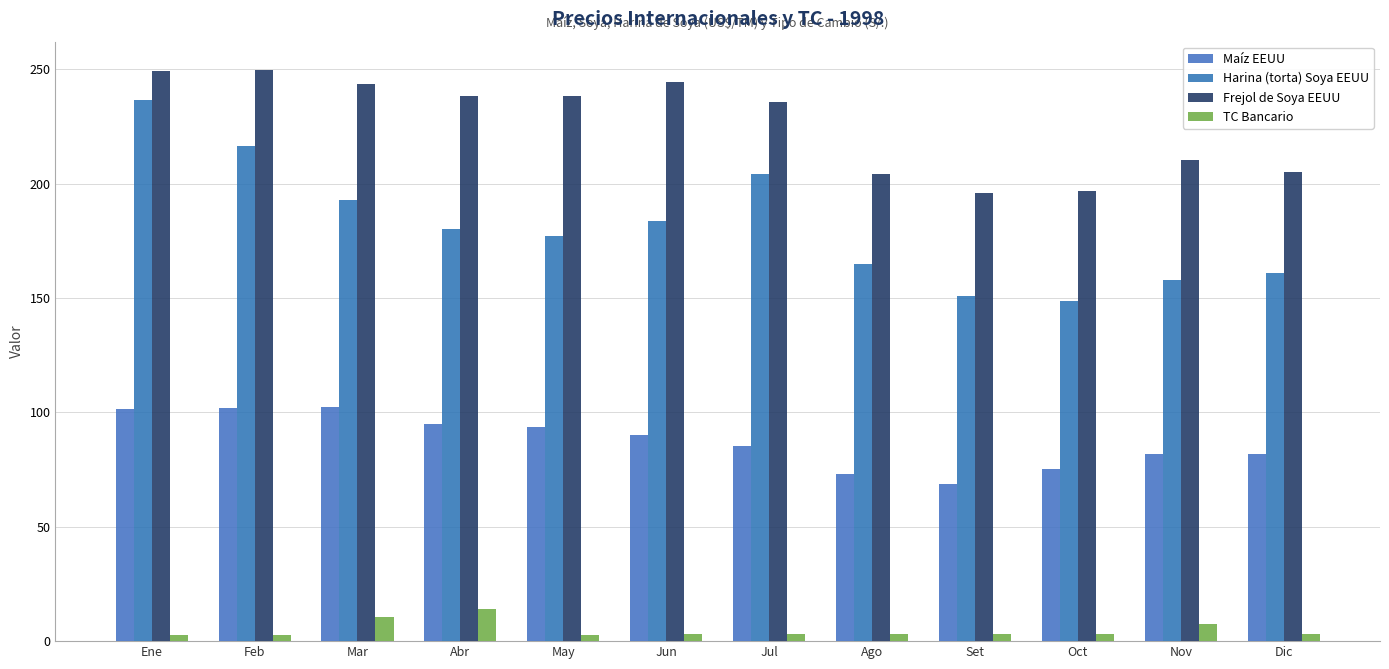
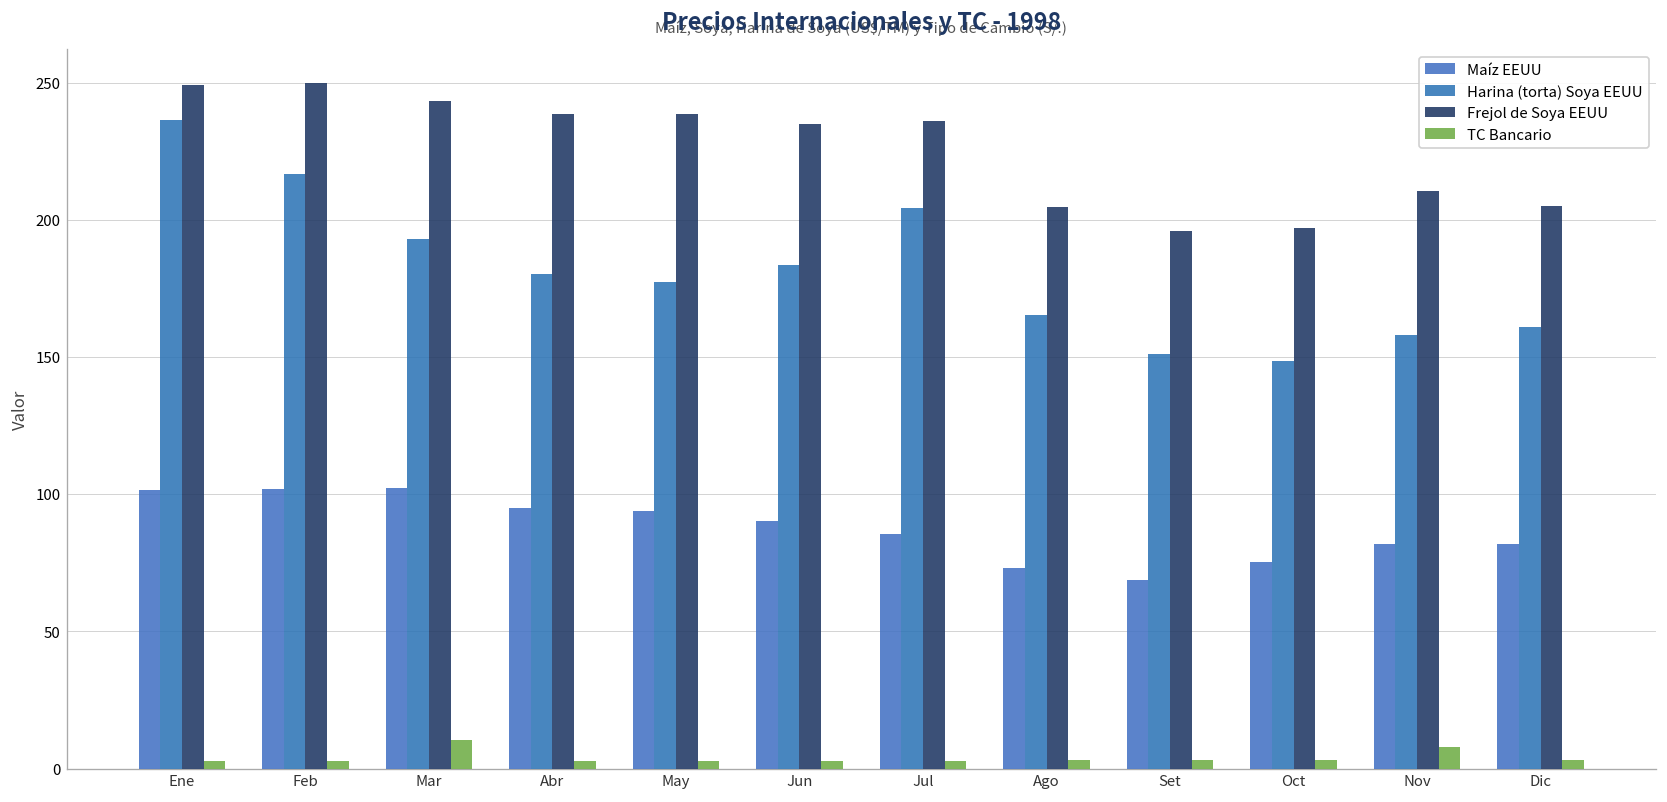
TC Bancario, Abr: 14 -> 3
Frejol de Soya EEUU, Jun: 245 -> 235
